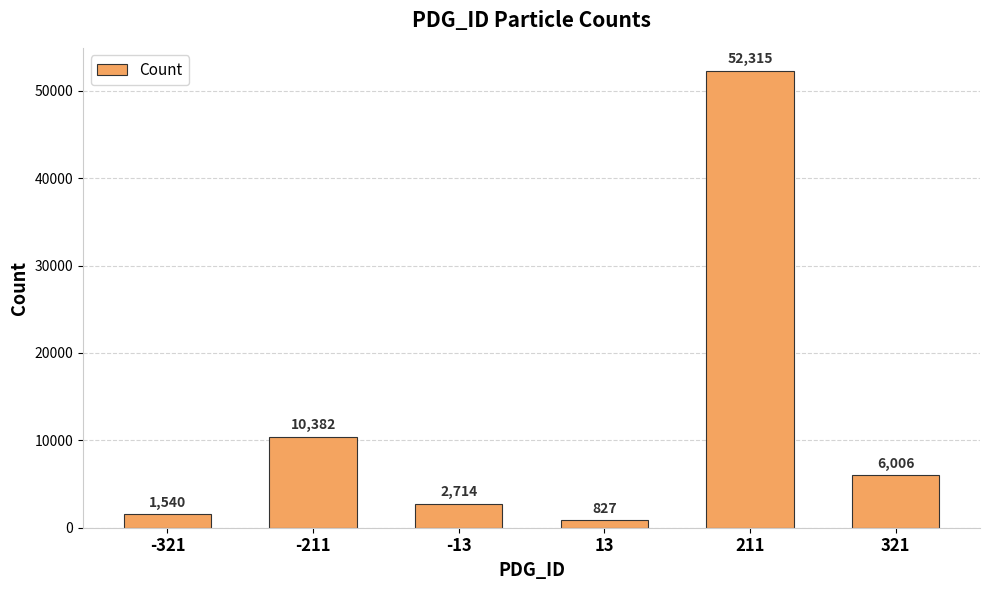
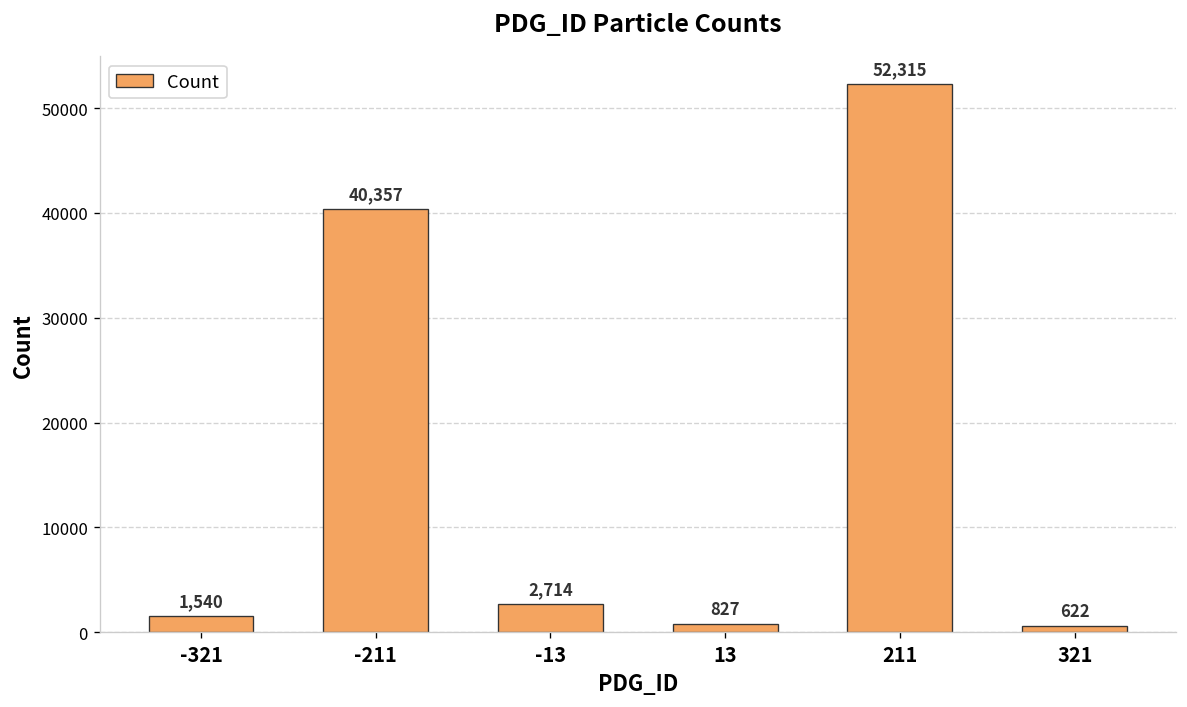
-211: 10,382 -> 40,357
321: 6,006 -> 622
